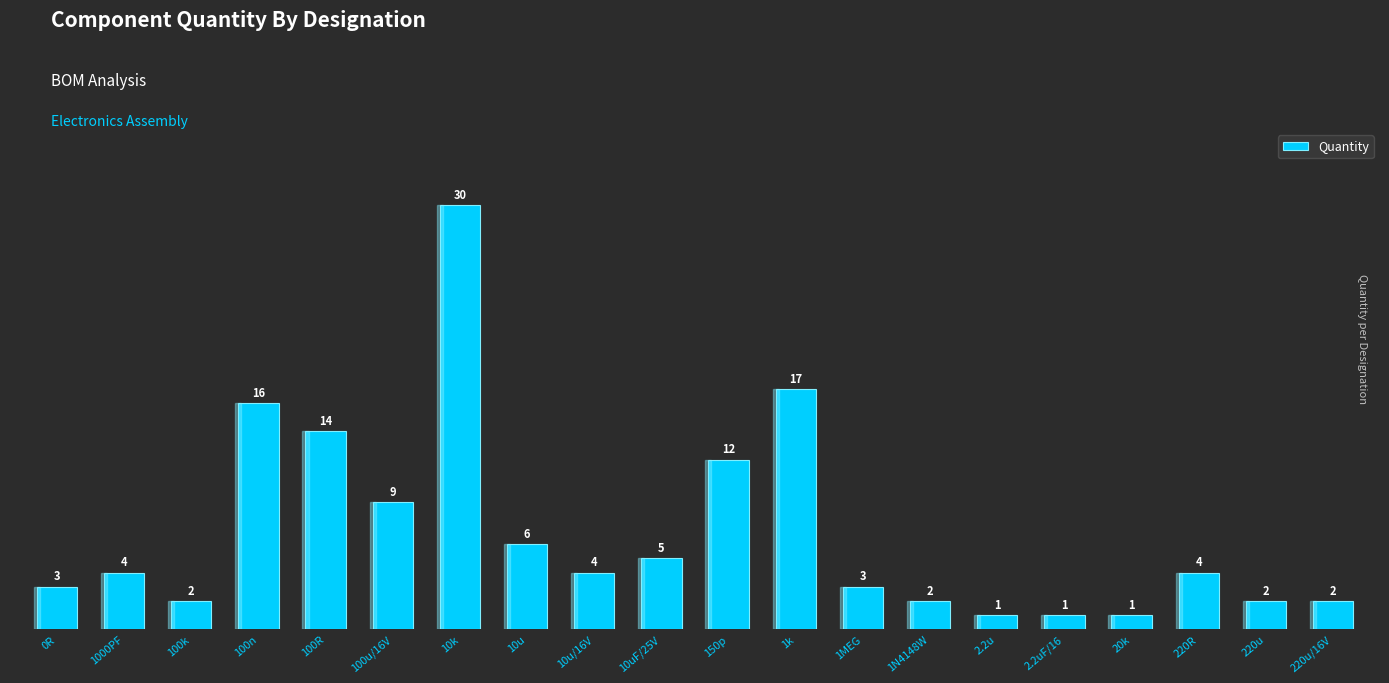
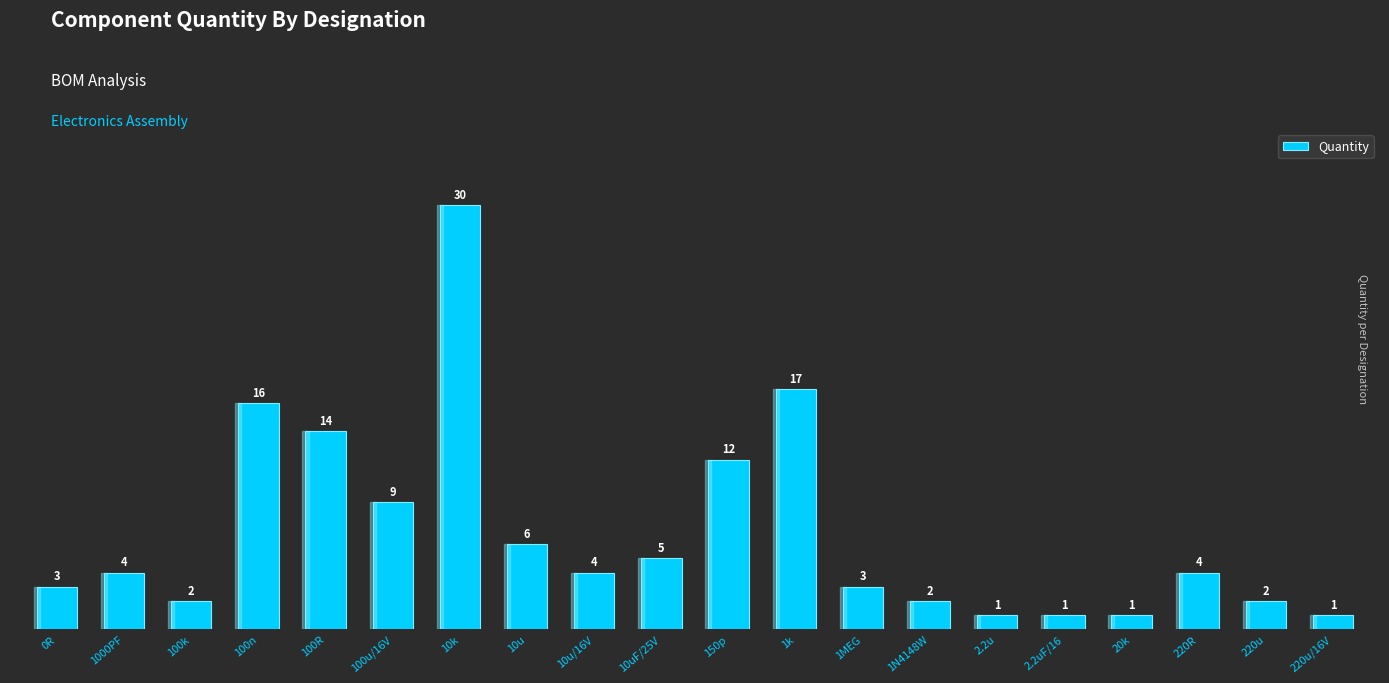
220u/16V: 2 -> 1
